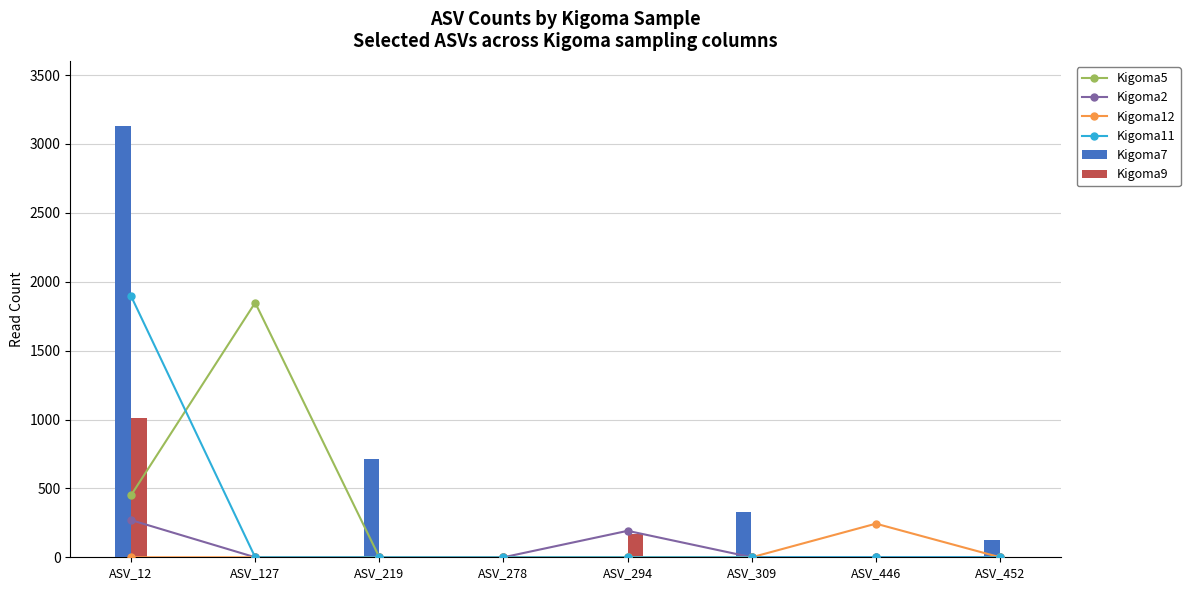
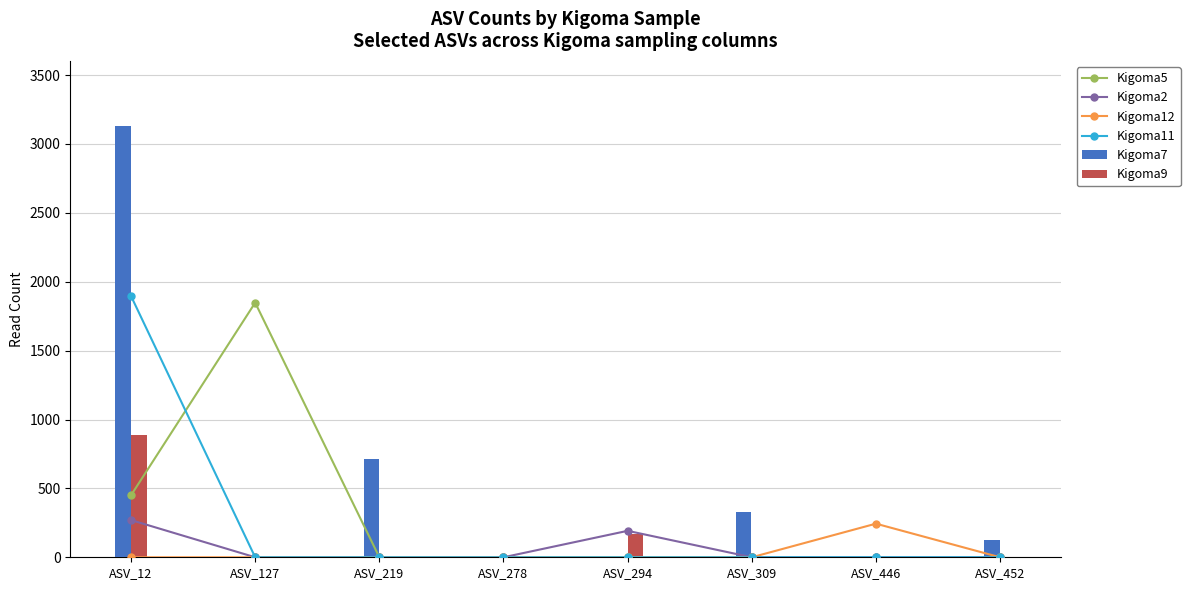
Kigoma9, ASV_12: 1010 -> 890
